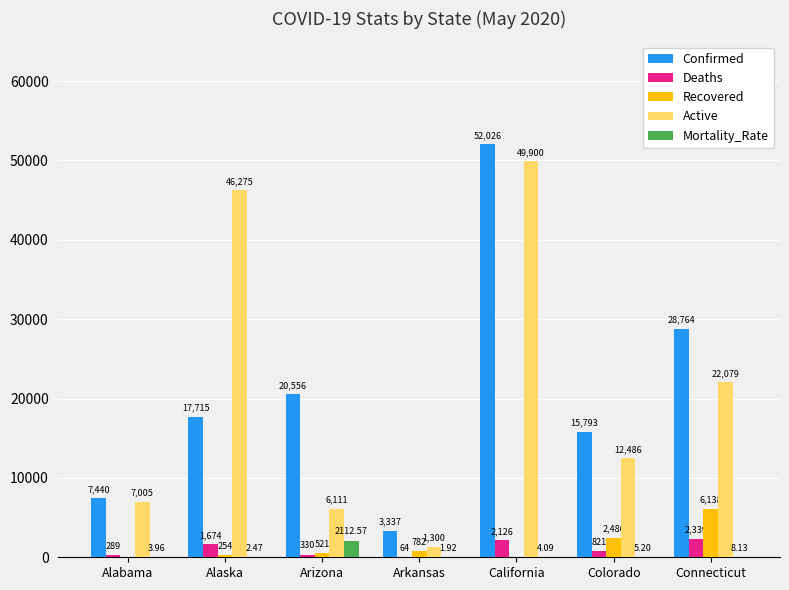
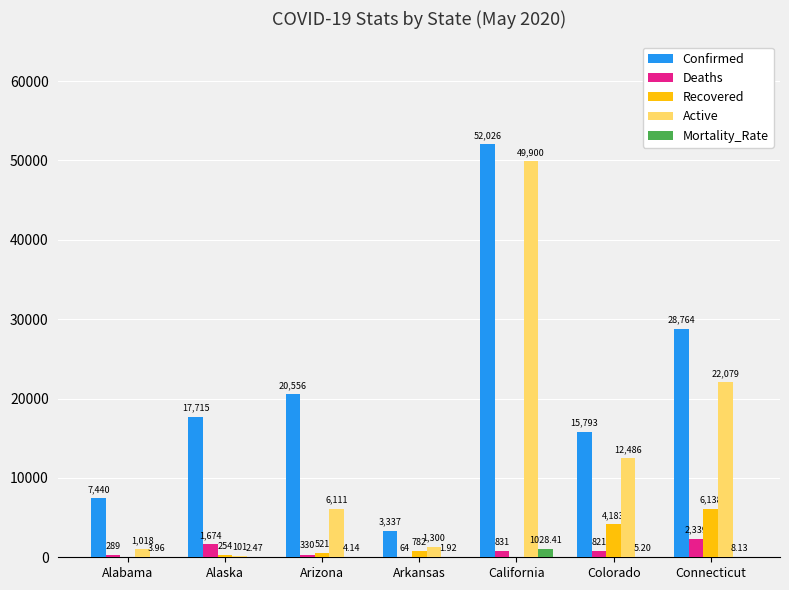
Active, Alabama: 7,005 -> 1,018
Active, Alaska: 46,275 -> 101
Mortality_Rate, Arizona: 2112.57 -> 4.14
Deaths, California: 2,126 -> 831
Mortality_Rate, California: 4.09 -> 1028.41
Recovered, Colorado: 2,486 -> 4,183
